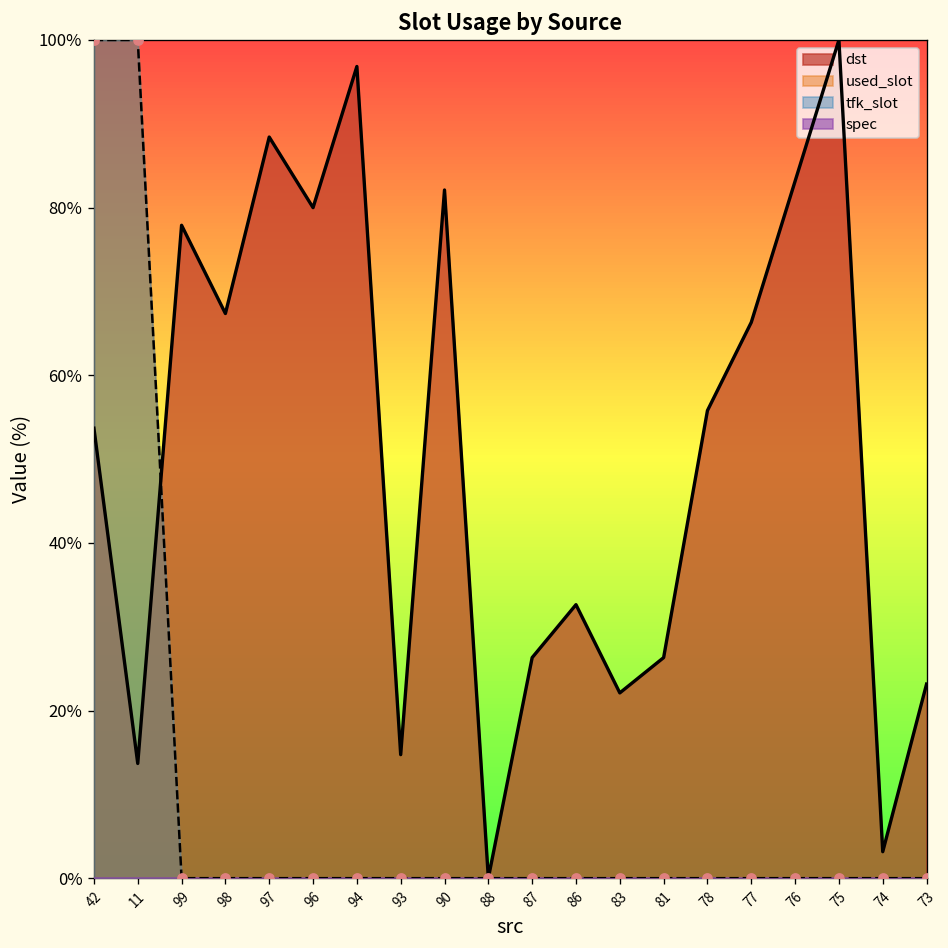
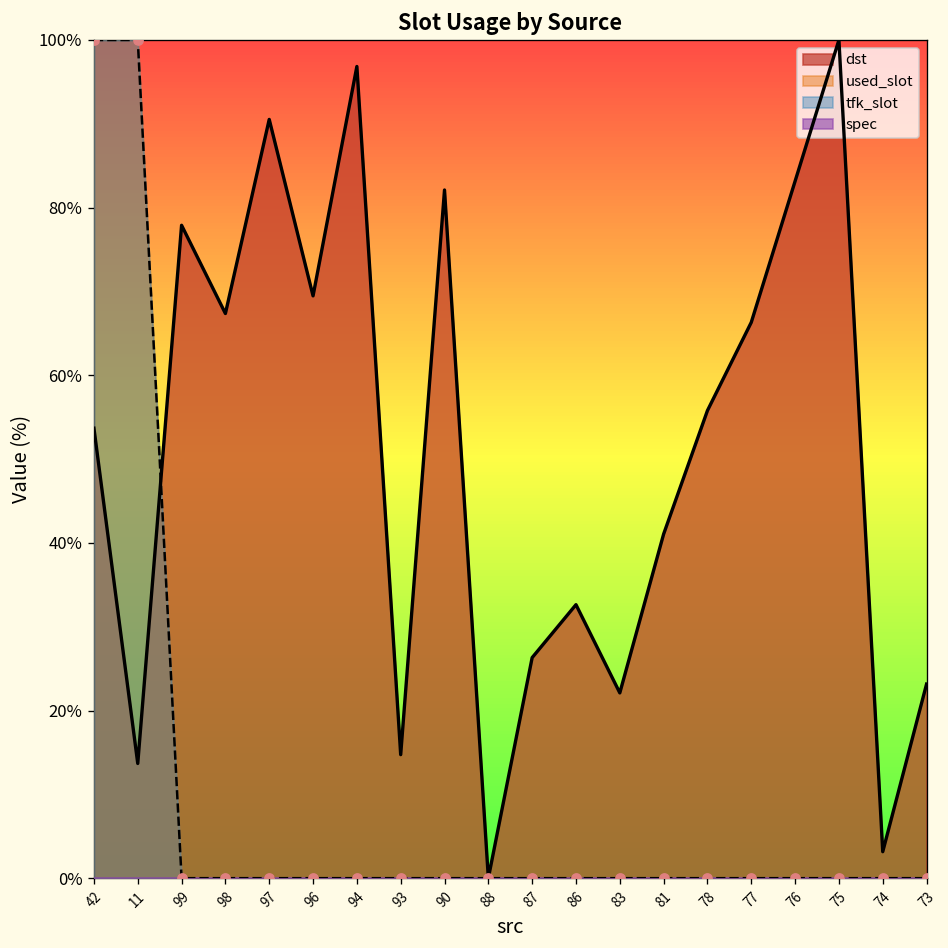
dst, 97: 88% -> 91%
dst, 96: 80% -> 69%
dst, 81: 26% -> 41%
